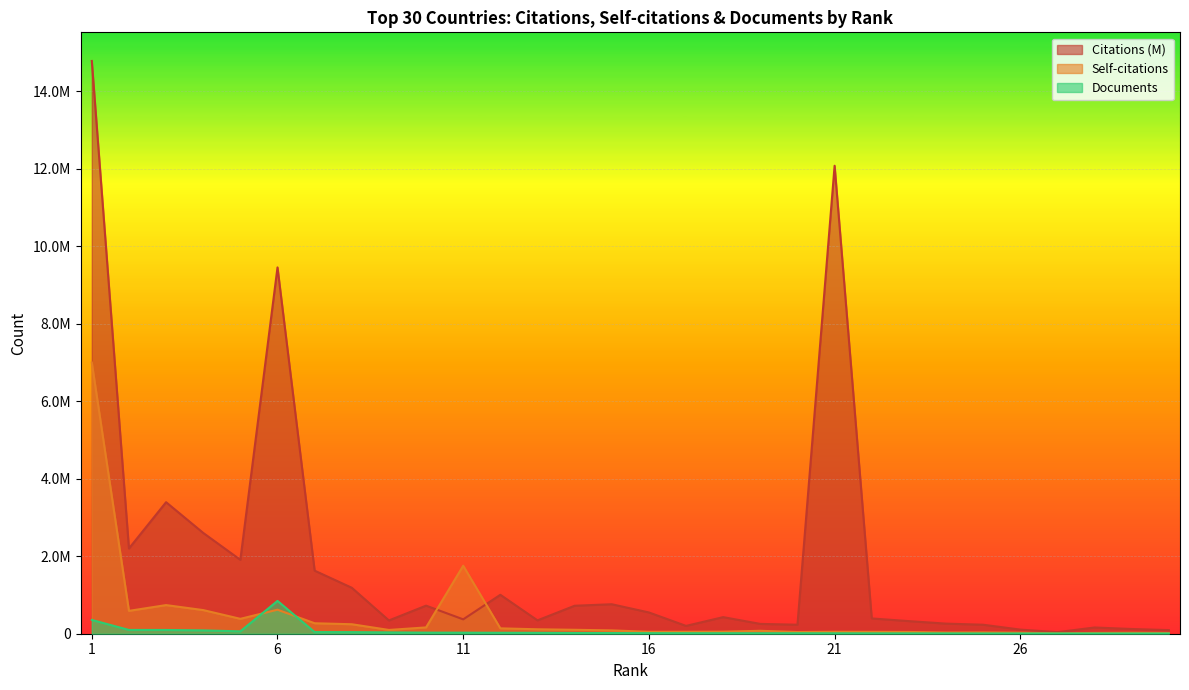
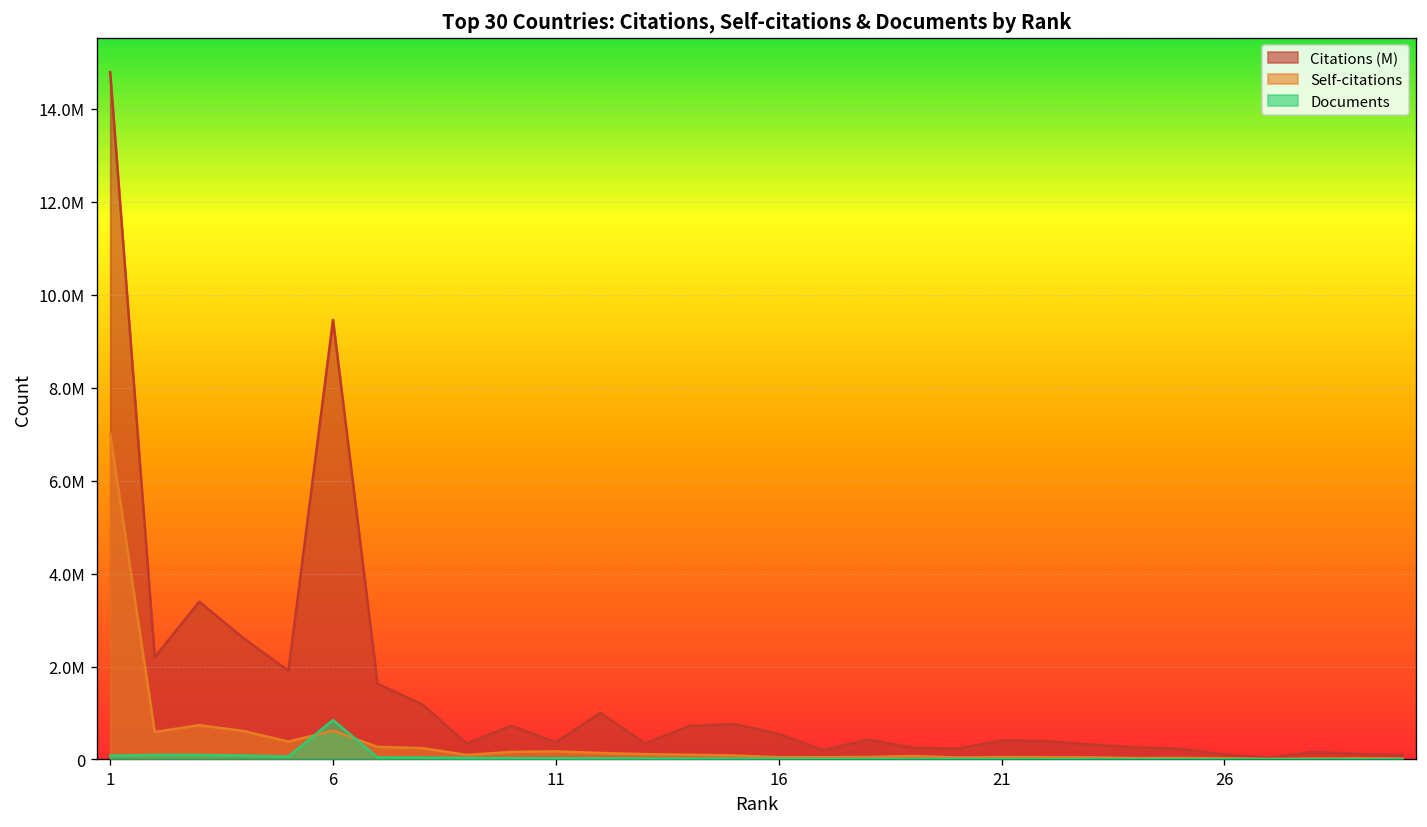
Documents, 1: 400000 -> 100000
Self-citations, 11: 1800000 -> 200000
Citations (M), 21: 12100000 -> 400000
